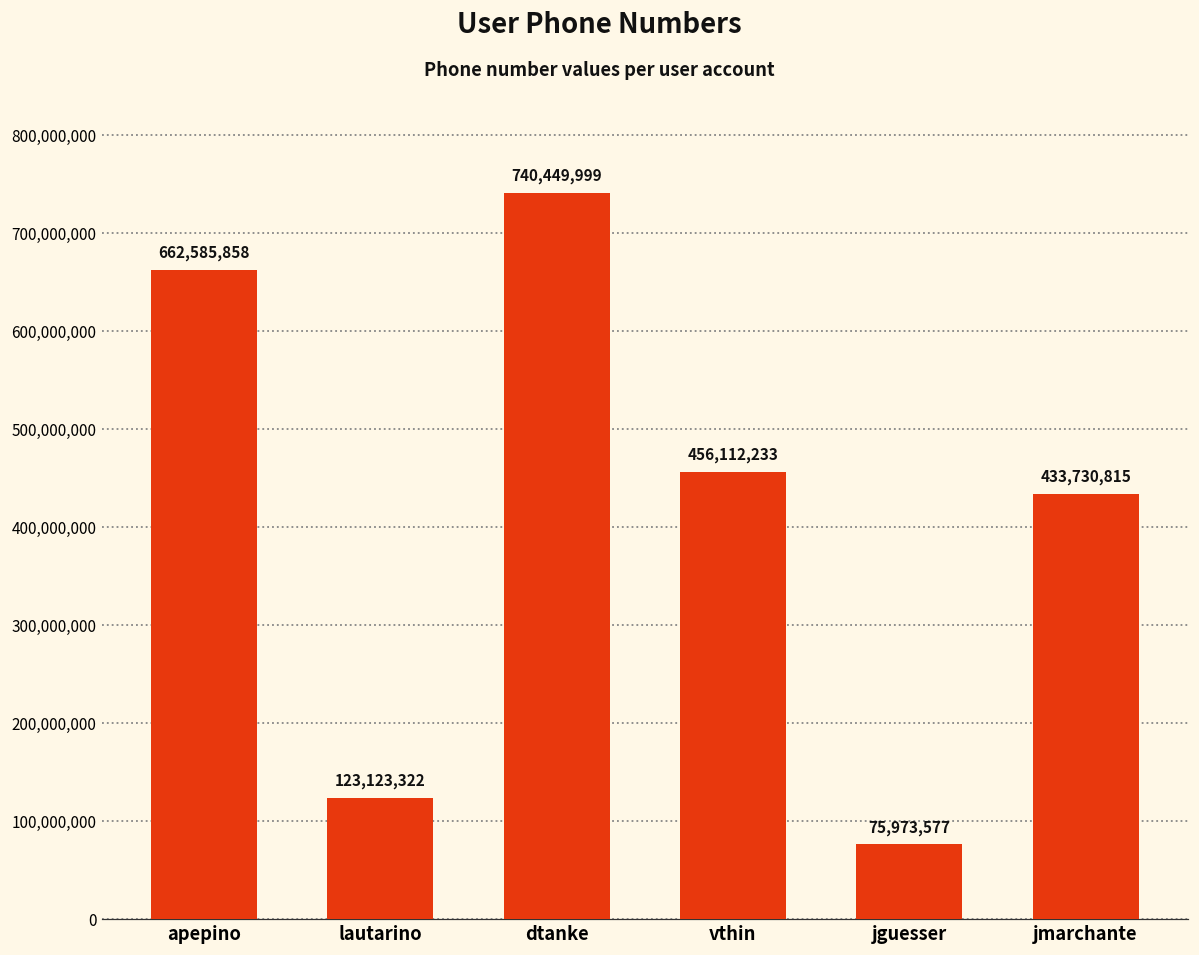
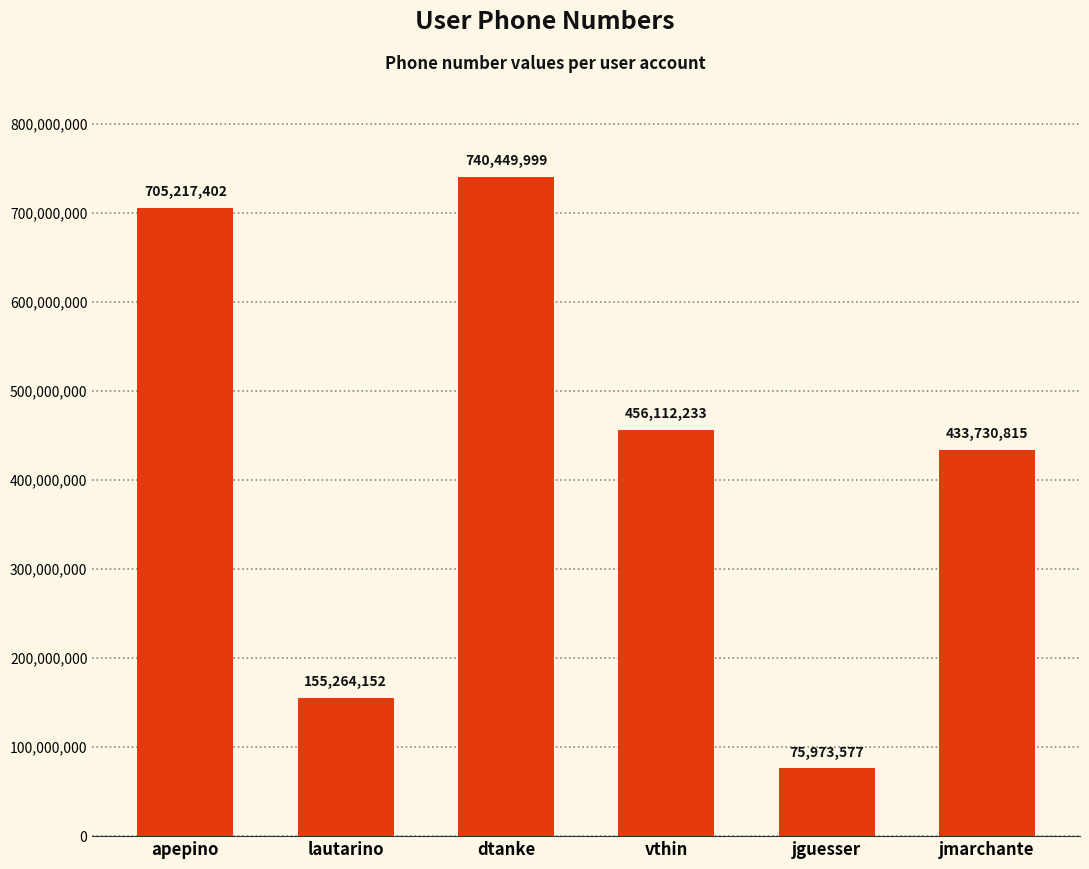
apepino: 662,585,858 -> 705,217,402
lautarino: 123,123,322 -> 155,264,152
